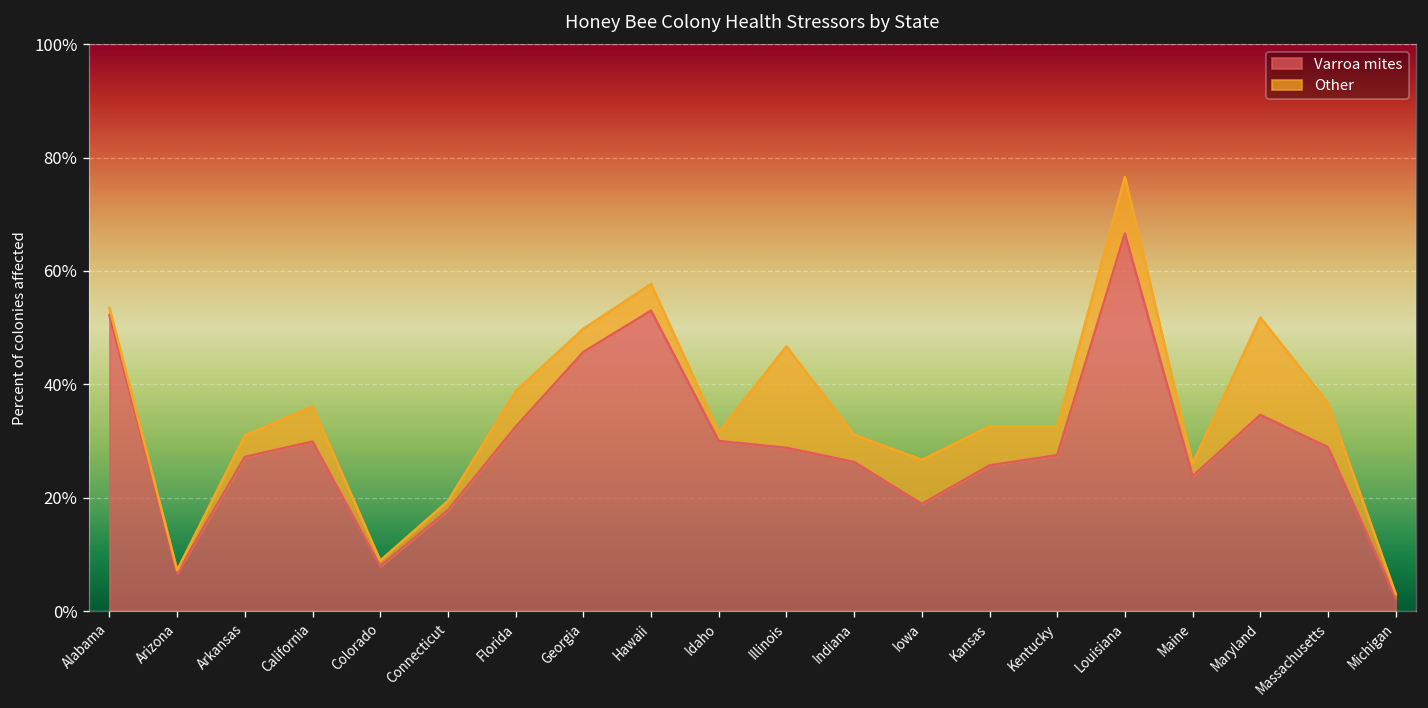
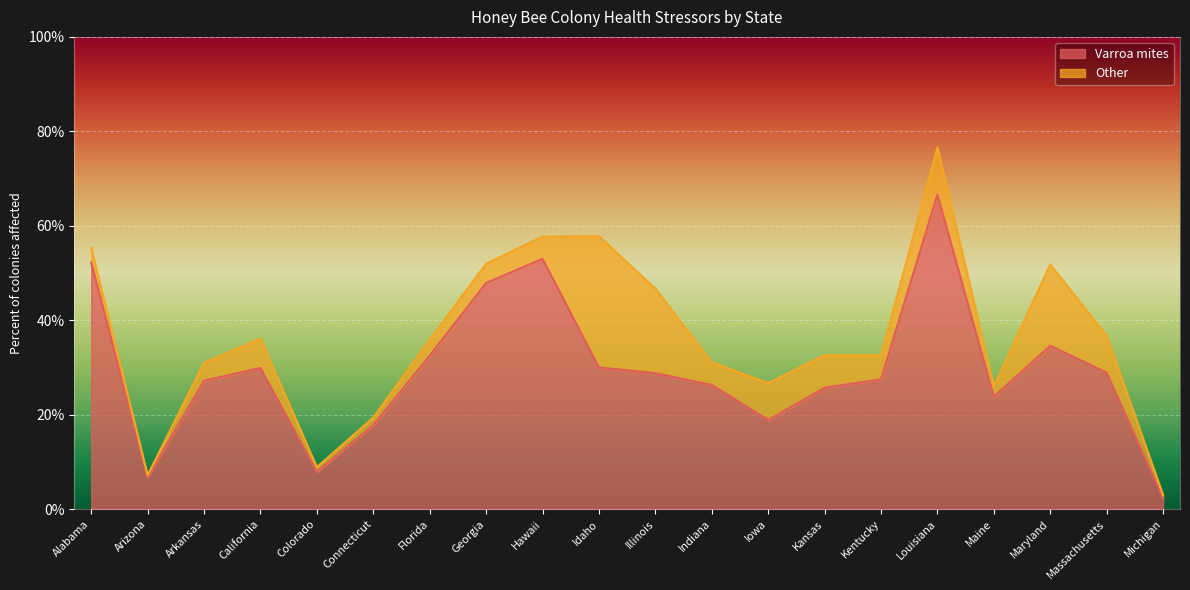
Other, Alabama: 1% -> 3%
Other, Florida: 6% -> 3%
Varroa mites, Georgia: 46% -> 48%
Other, Idaho: 2% -> 28%
